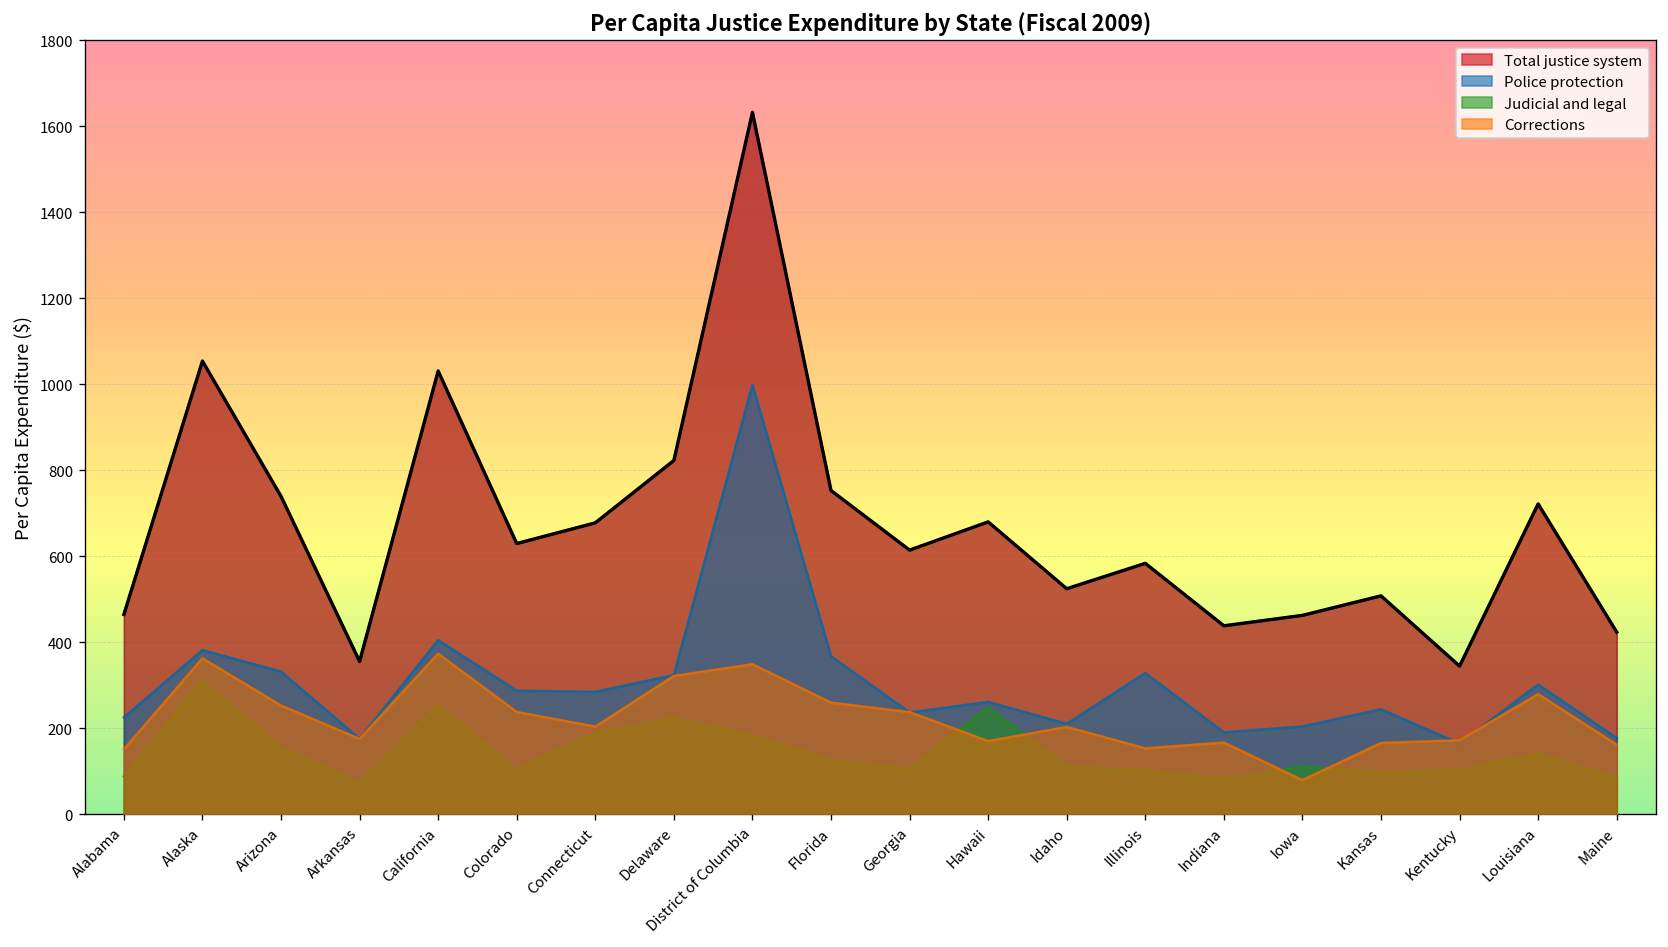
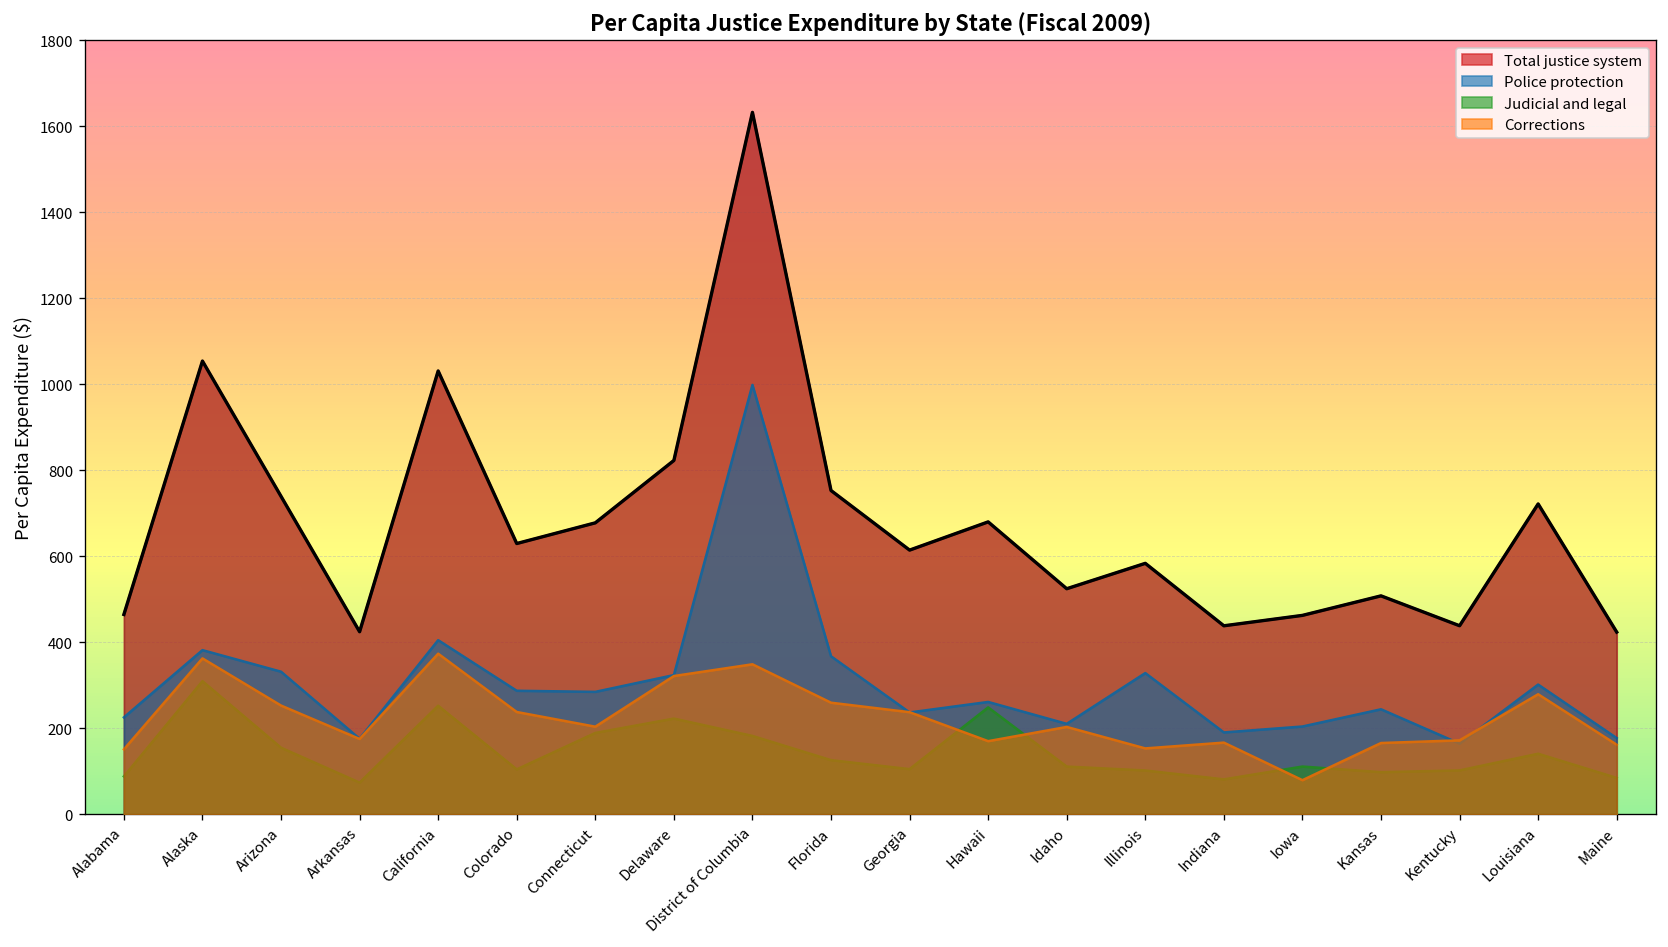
Total justice system, Arkansas: 360 -> 420
Total justice system, Kentucky: 340 -> 440
